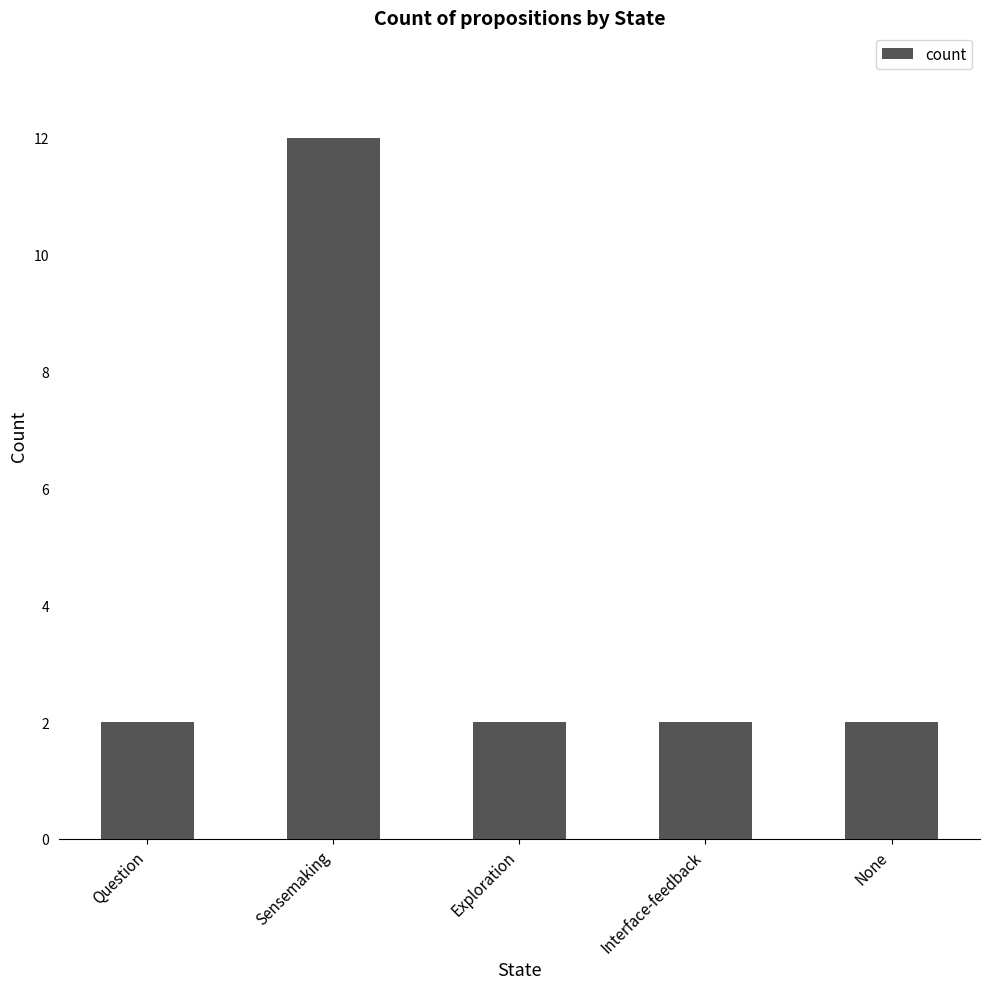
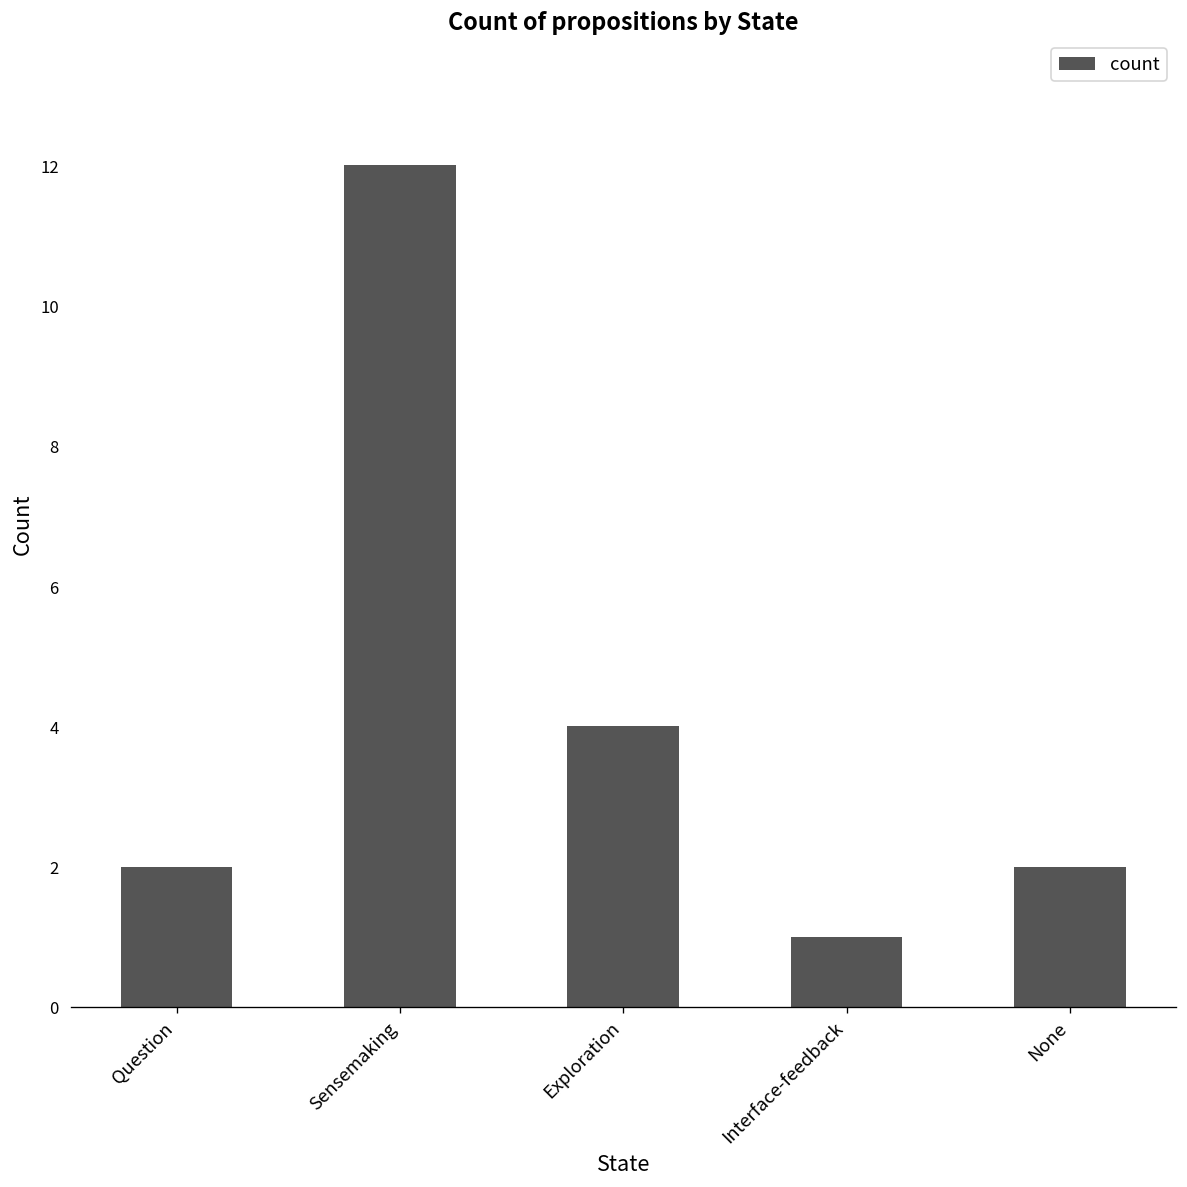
Exploration: 2 -> 4
Interface-feedback: 2 -> 1
